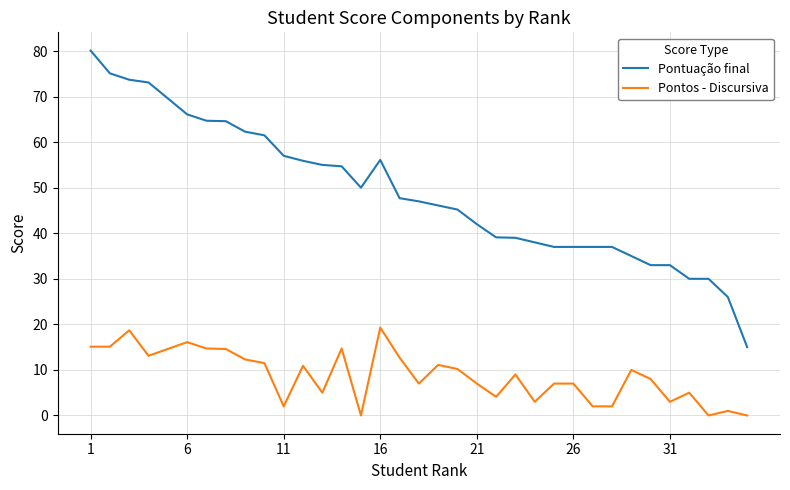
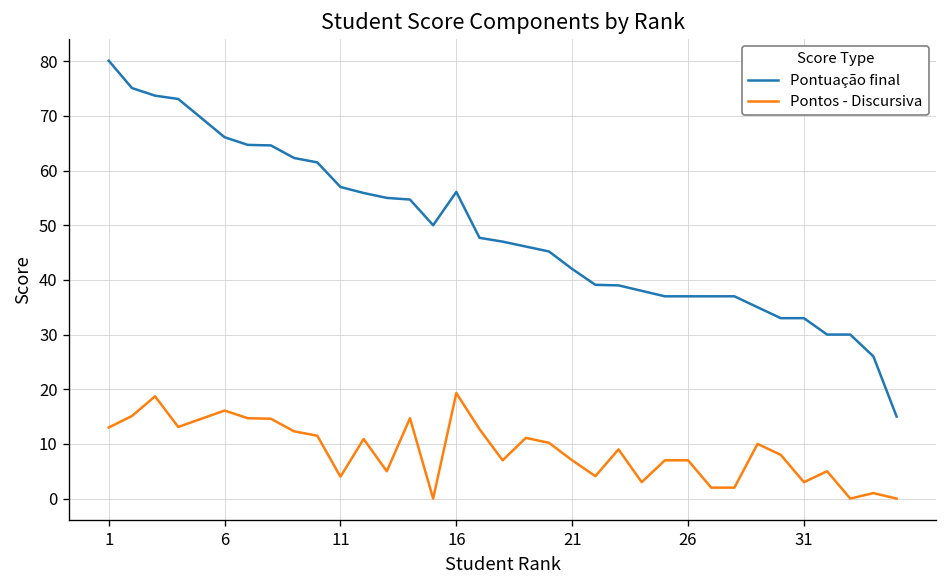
Pontos - Discursiva, 1: 15 -> 13
Pontos - Discursiva, 11: 2 -> 4
